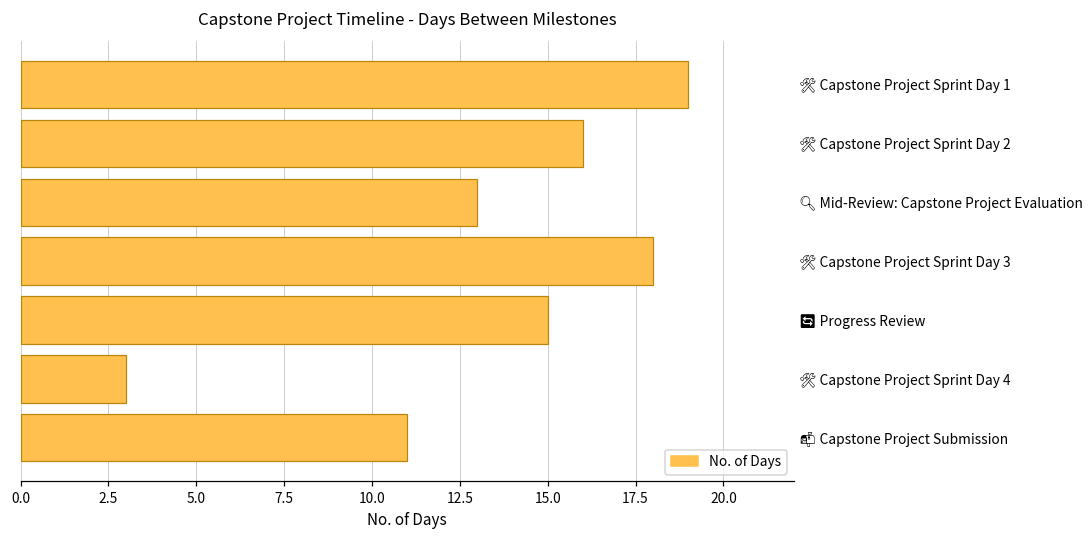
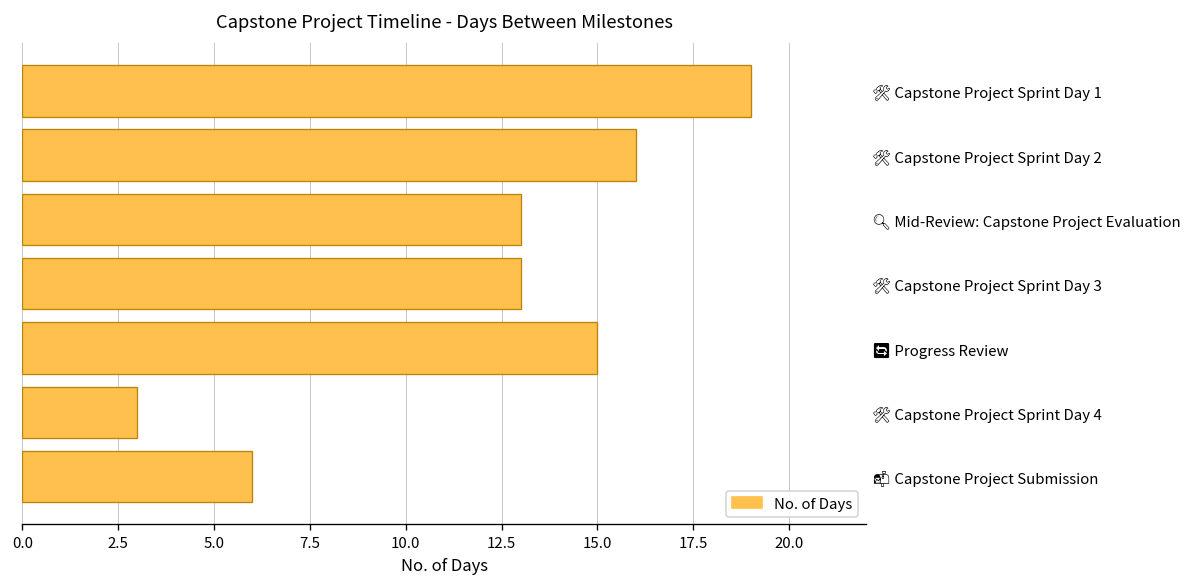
🛠️ Capstone Project Sprint Day 3: 18 -> 13
📬 Capstone Project Submission: 11 -> 6
